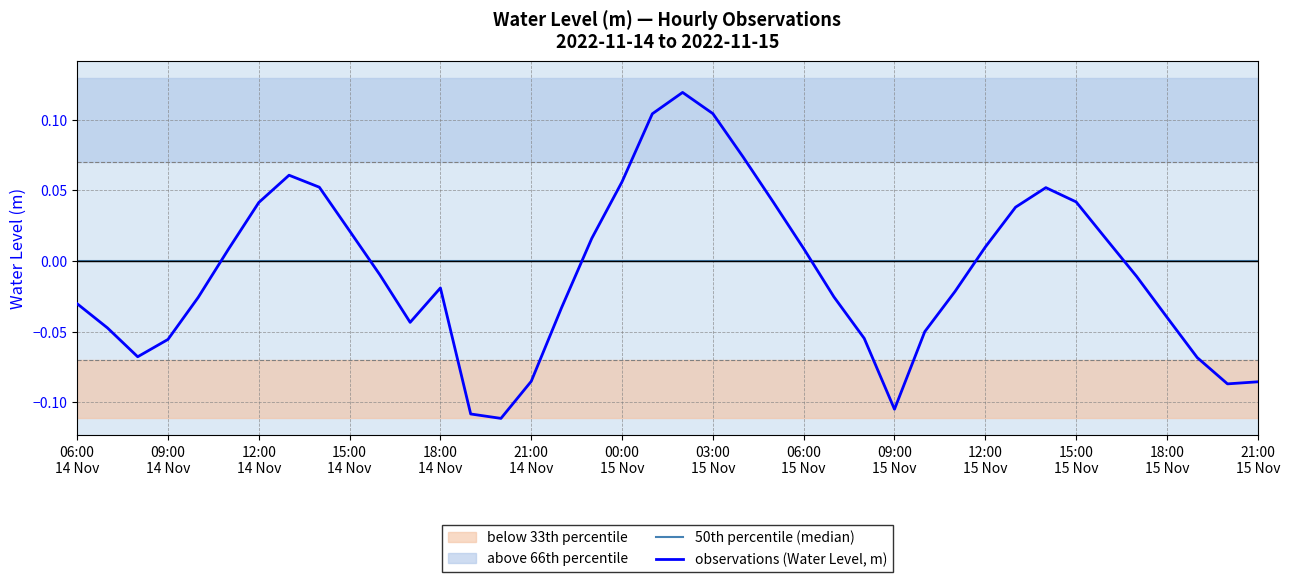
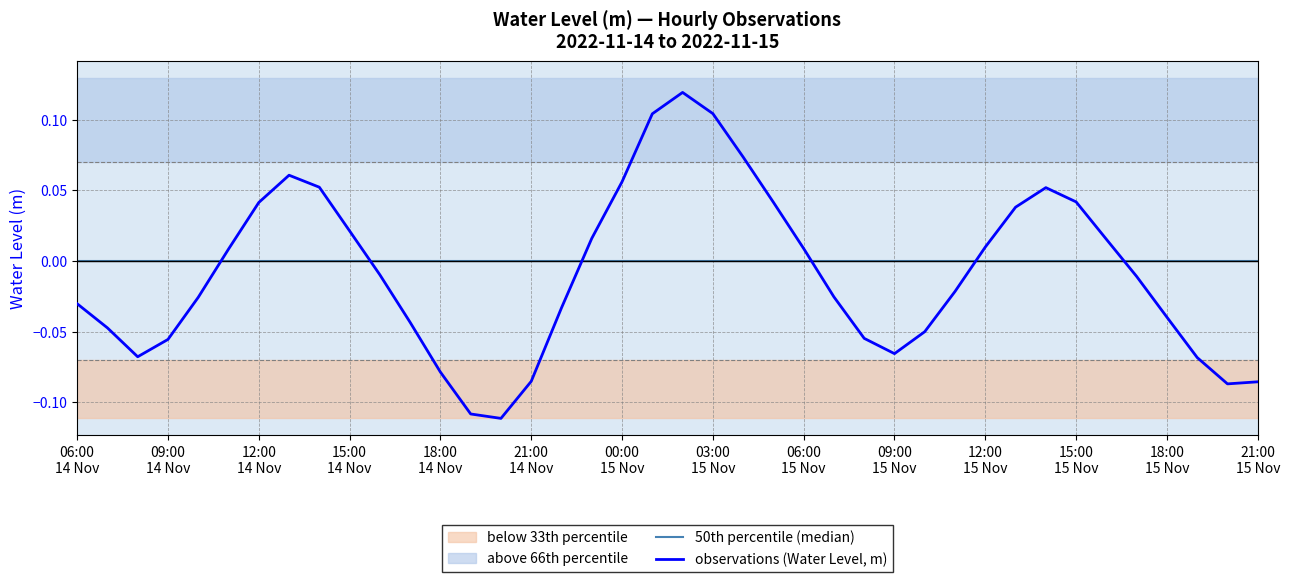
observations (Water Level, m), 18:00 14 Nov: -0.019 -> -0.079
observations (Water Level, m), 09:00 15 Nov: -0.105 -> -0.066
